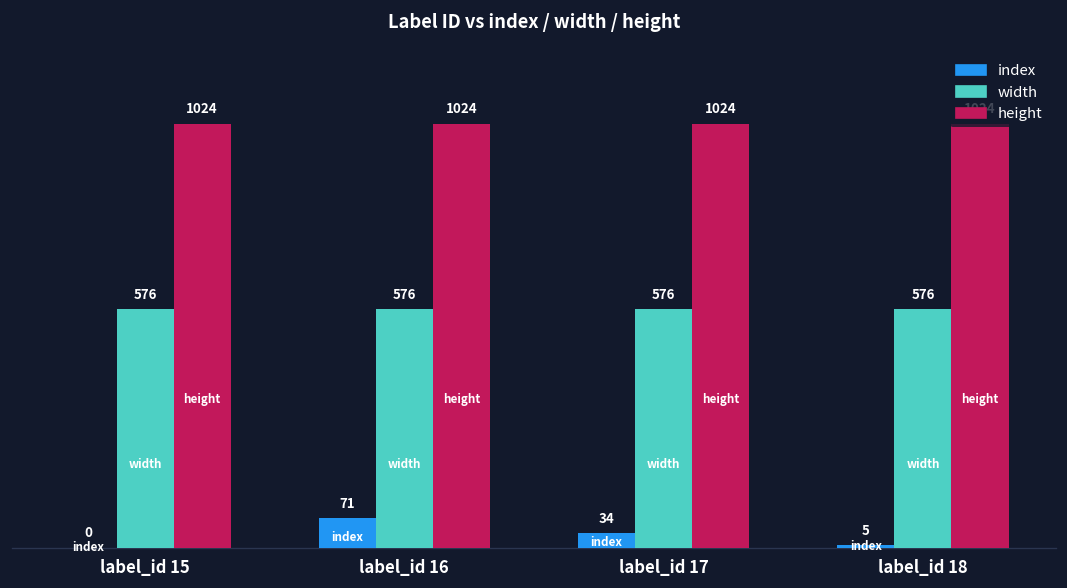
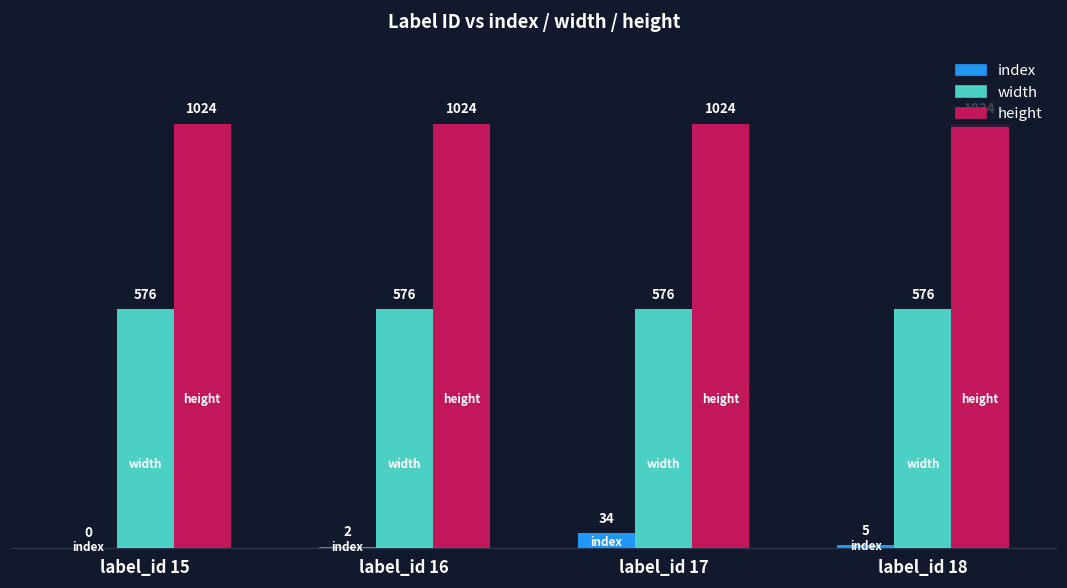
index, label_id 16: 71 -> 2
